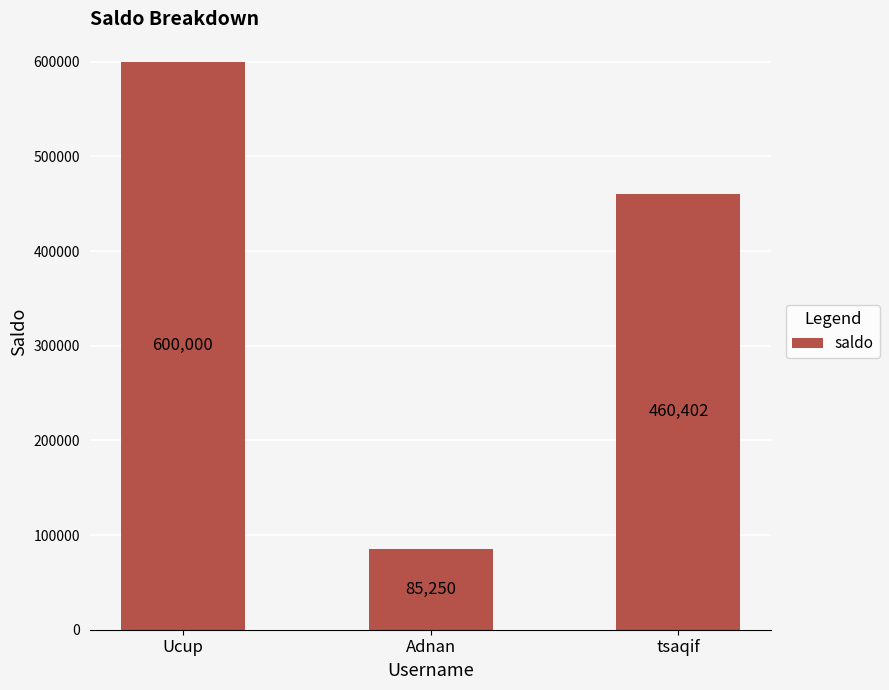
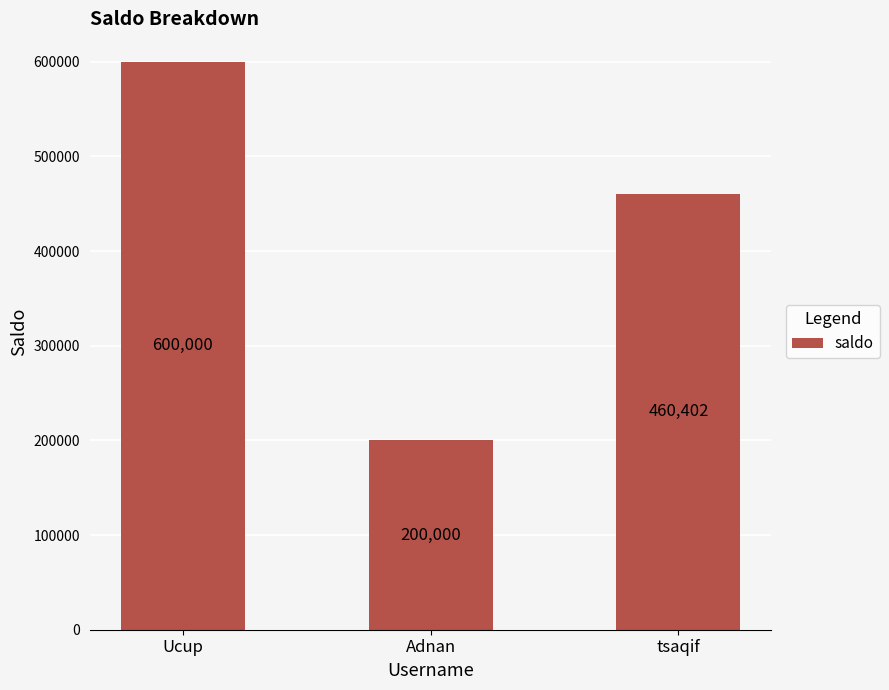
Adnan: 85,250 -> 200,000
